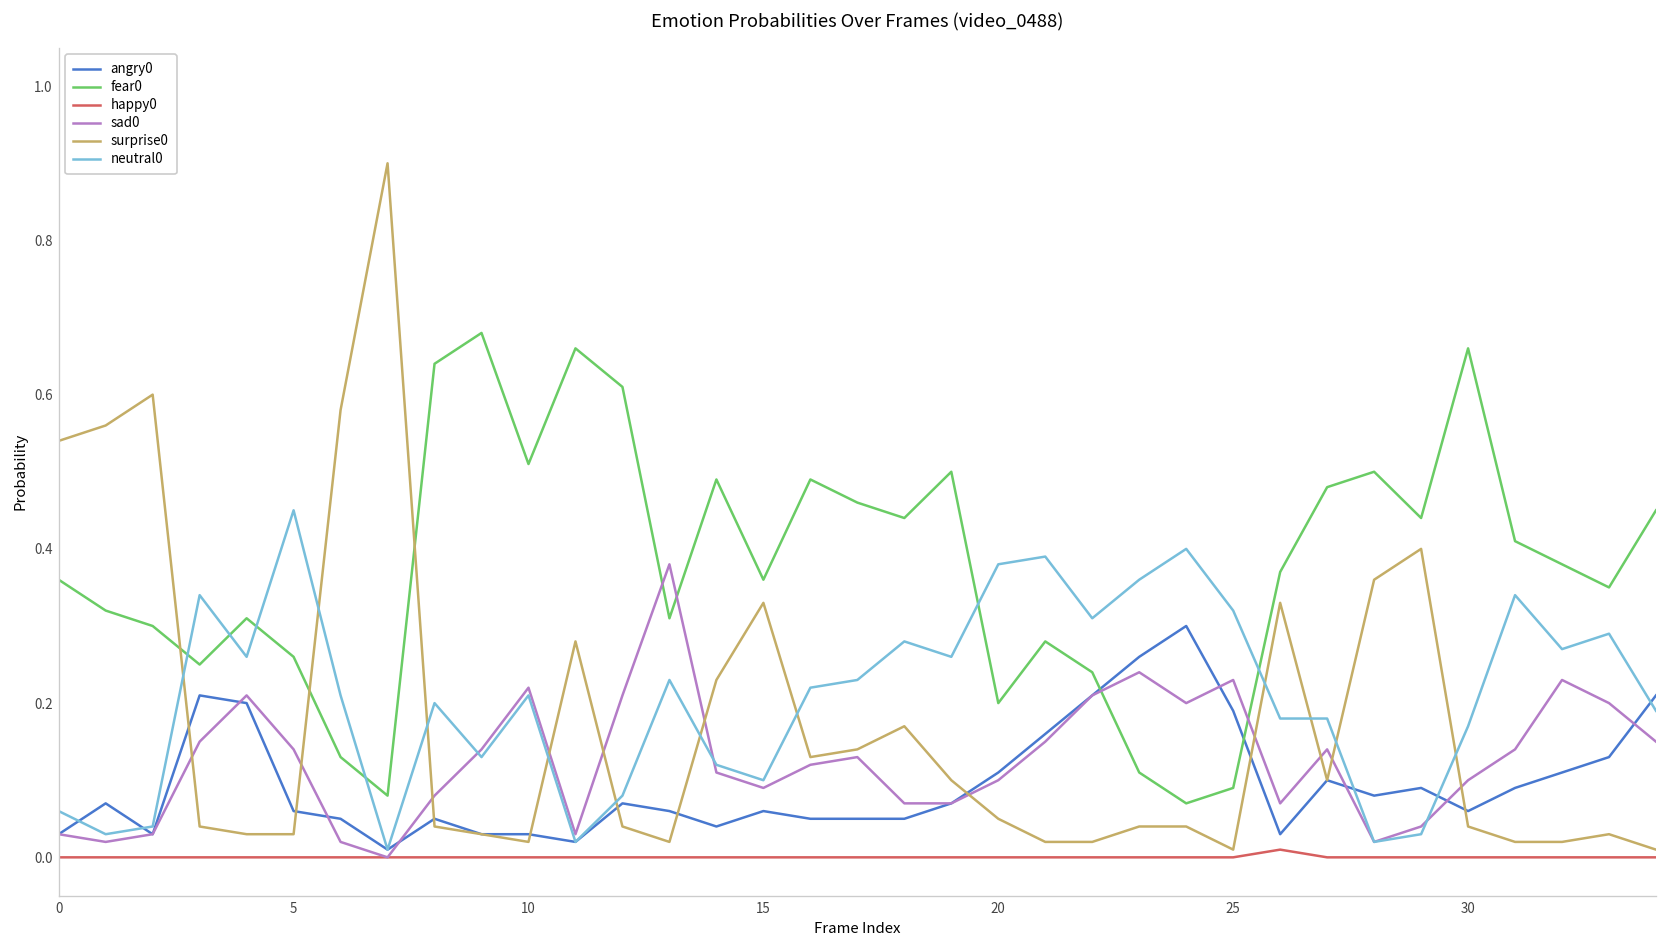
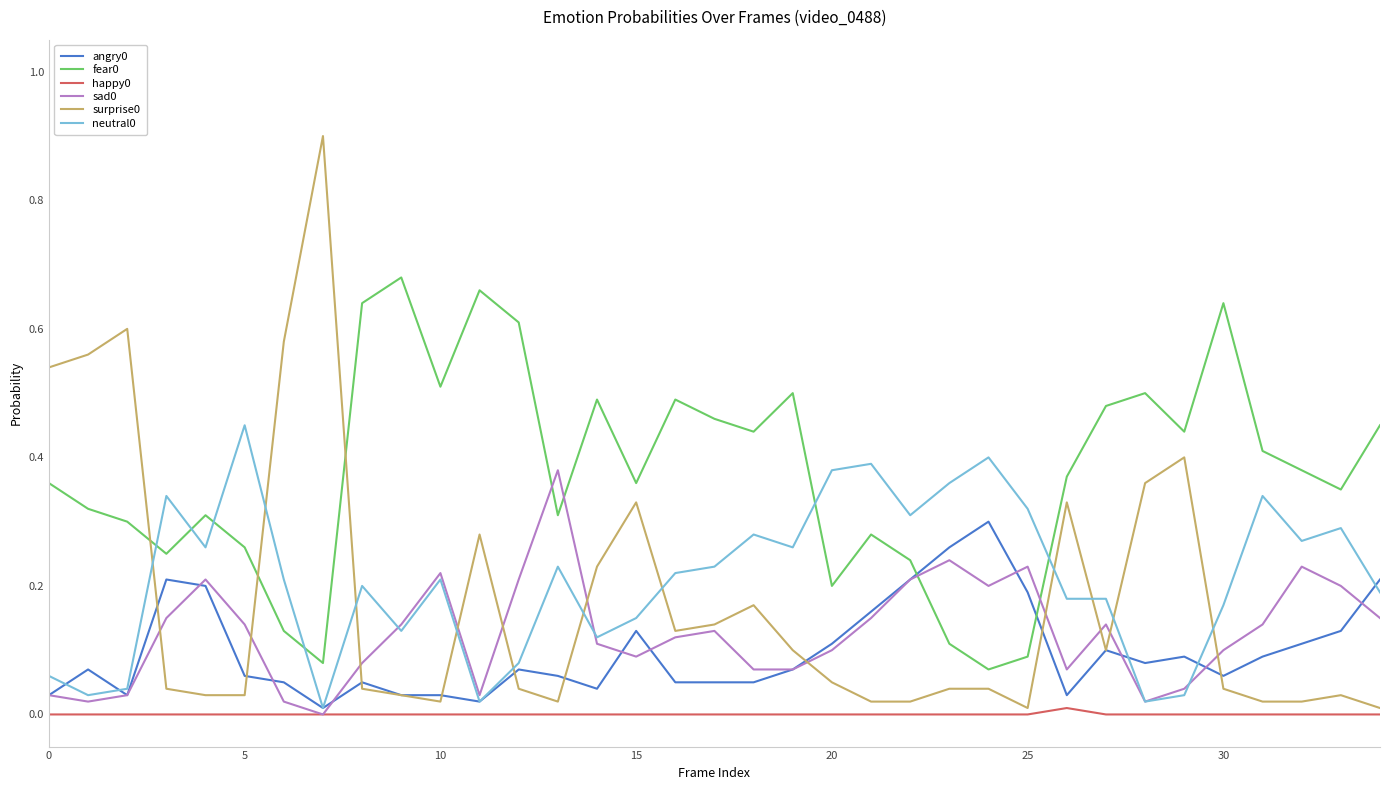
angry0, 15: 0.06 -> 0.13
neutral0, 15: 0.10 -> 0.15
fear0, 30: 0.66 -> 0.64
